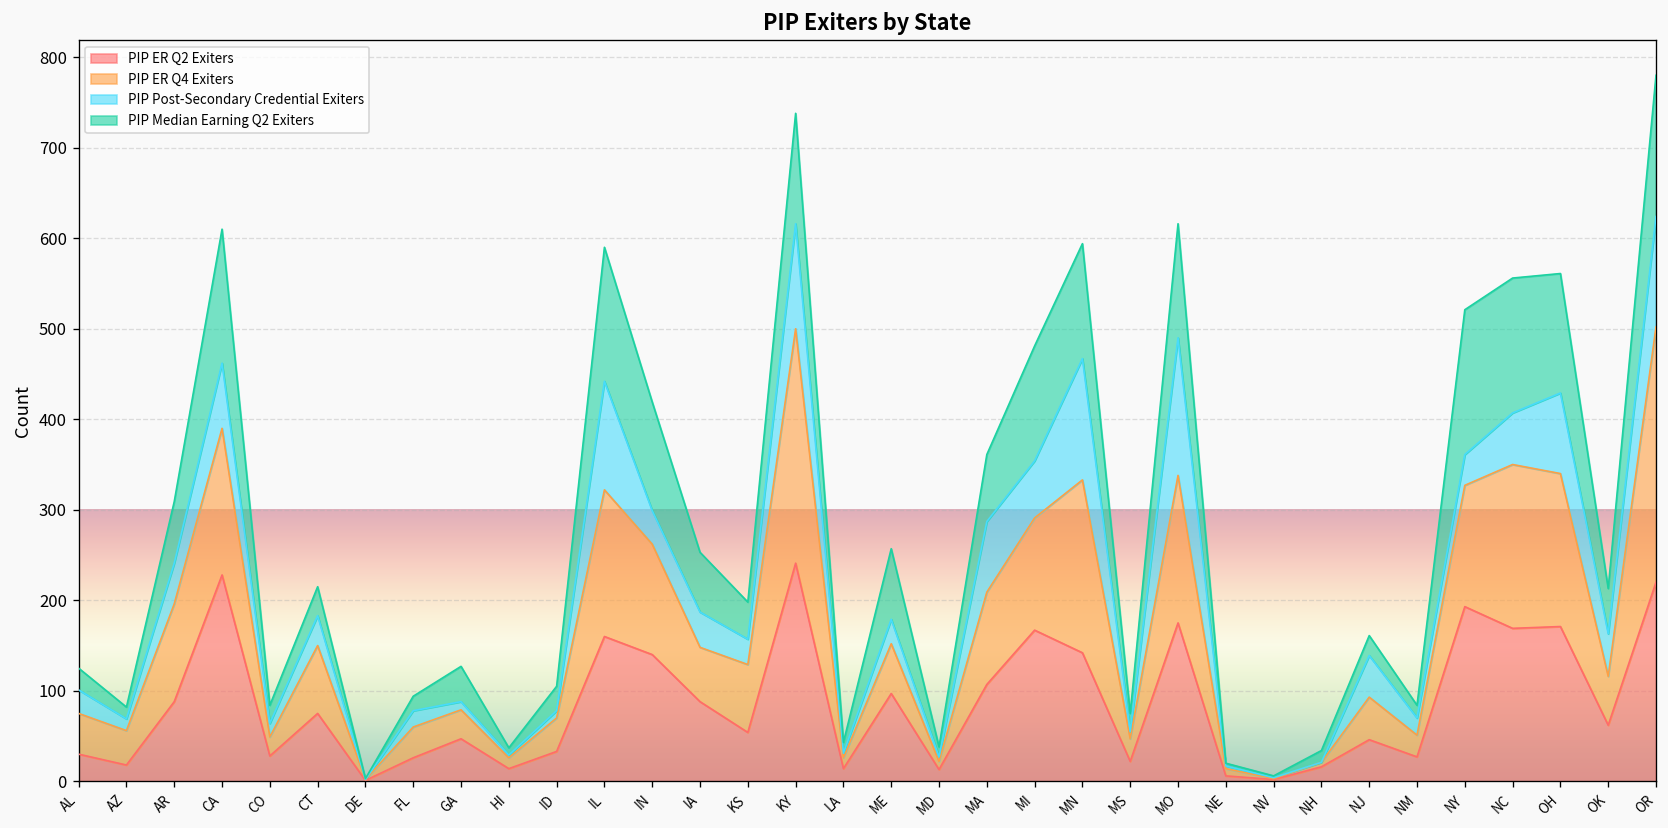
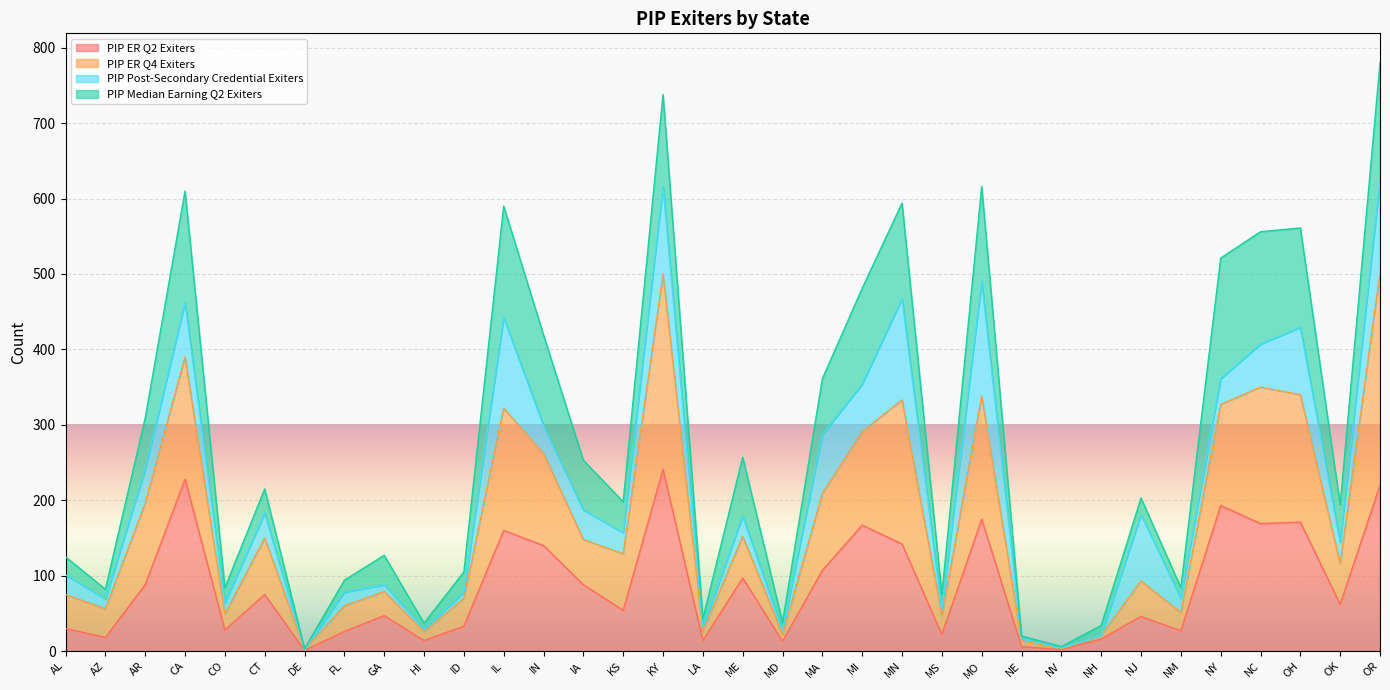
PIP Post-Secondary Credential Exiters, NJ: 50 -> 90
PIP Post-Secondary Credential Exiters, OK: 50 -> 30
